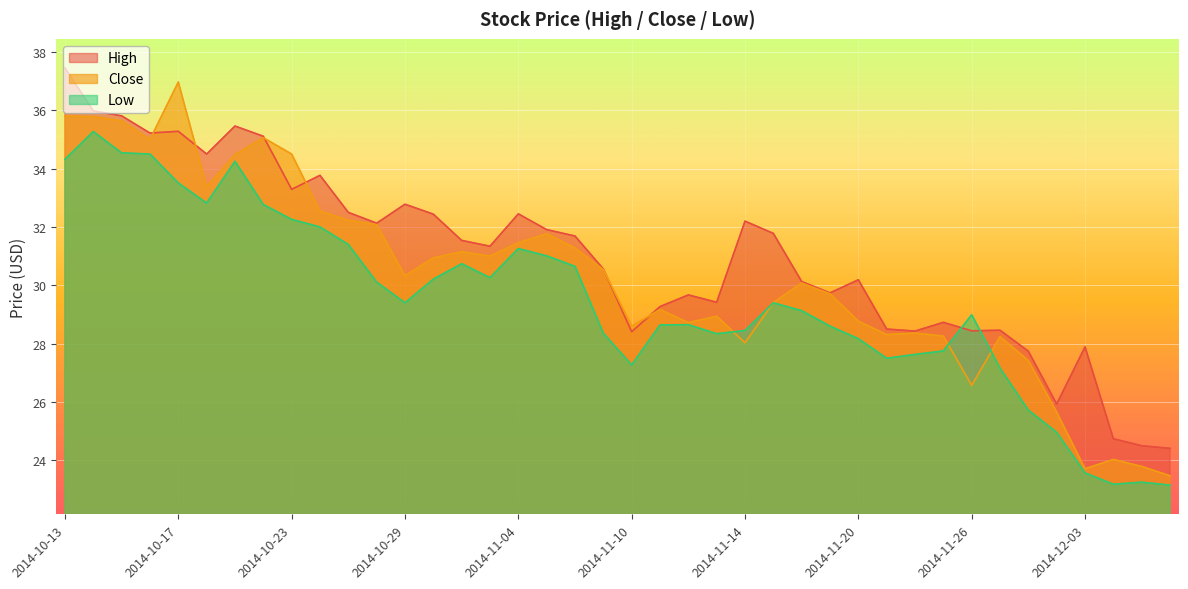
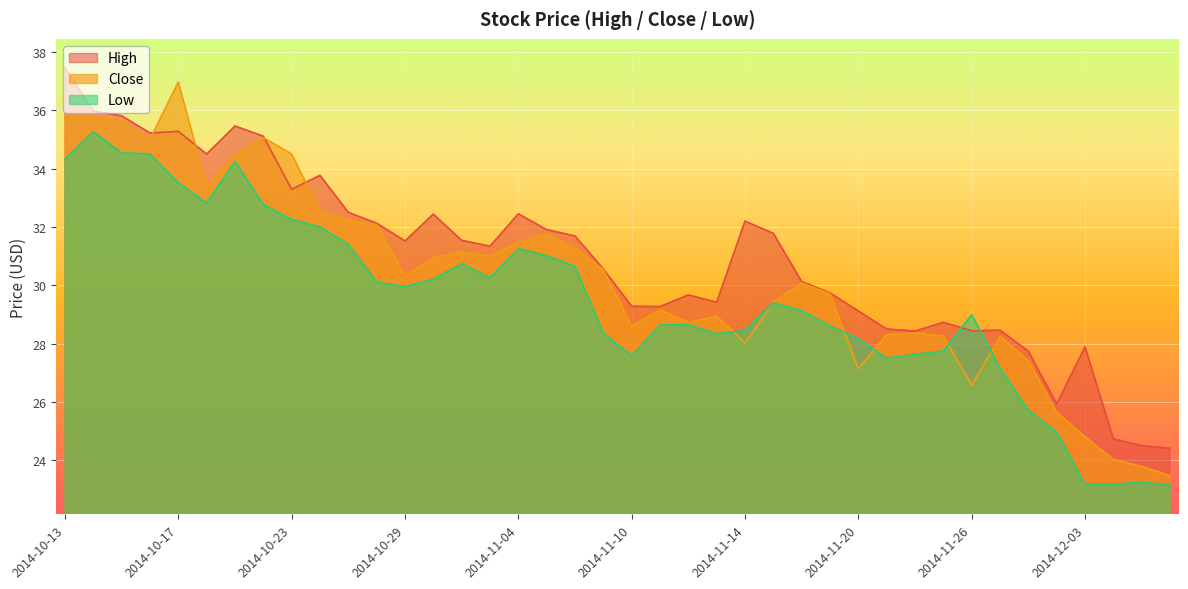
High, 2014-10-29: 32.8 -> 31.5
Low, 2014-10-29: 29.4 -> 30.0
High, 2014-11-10: 28.4 -> 29.3
Low, 2014-11-10: 27.3 -> 27.6
High, 2014-11-20: 30.2 -> 29.1
Close, 2014-11-20: 28.8 -> 27.1
Close, 2014-12-03: 23.7 -> 24.8
Low, 2014-12-03: 23.6 -> 23.2
